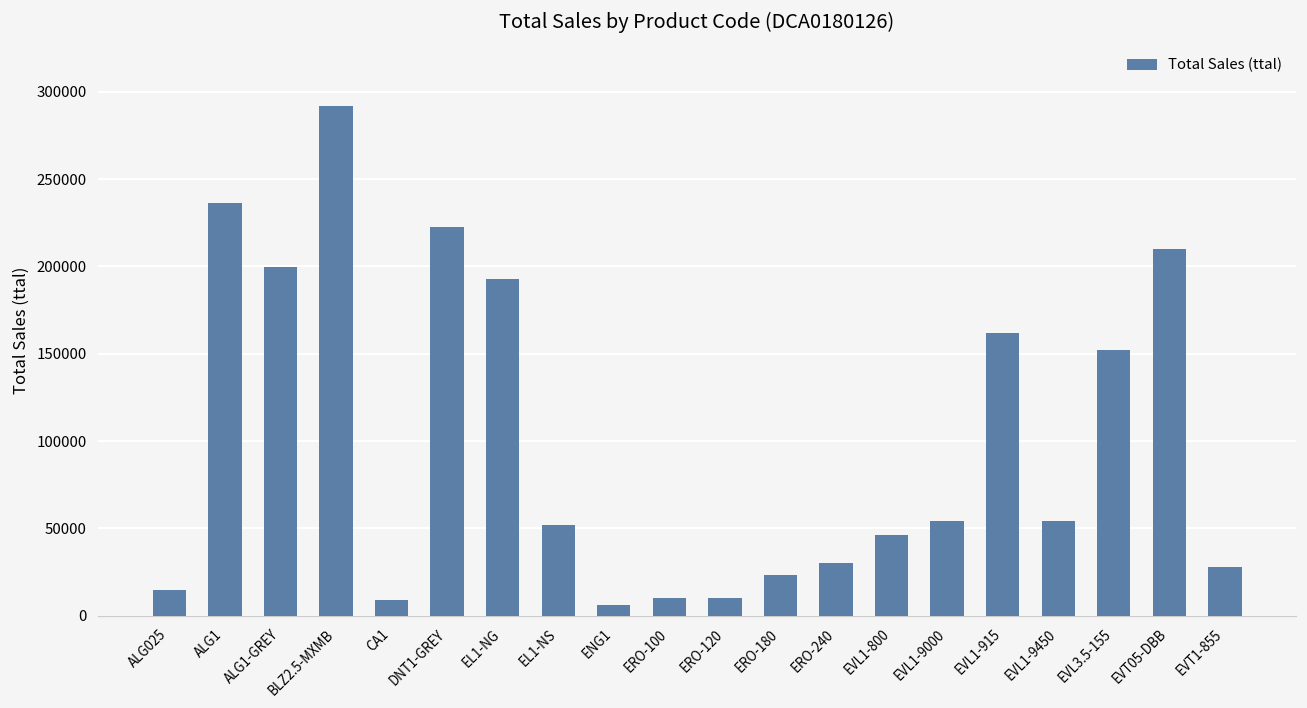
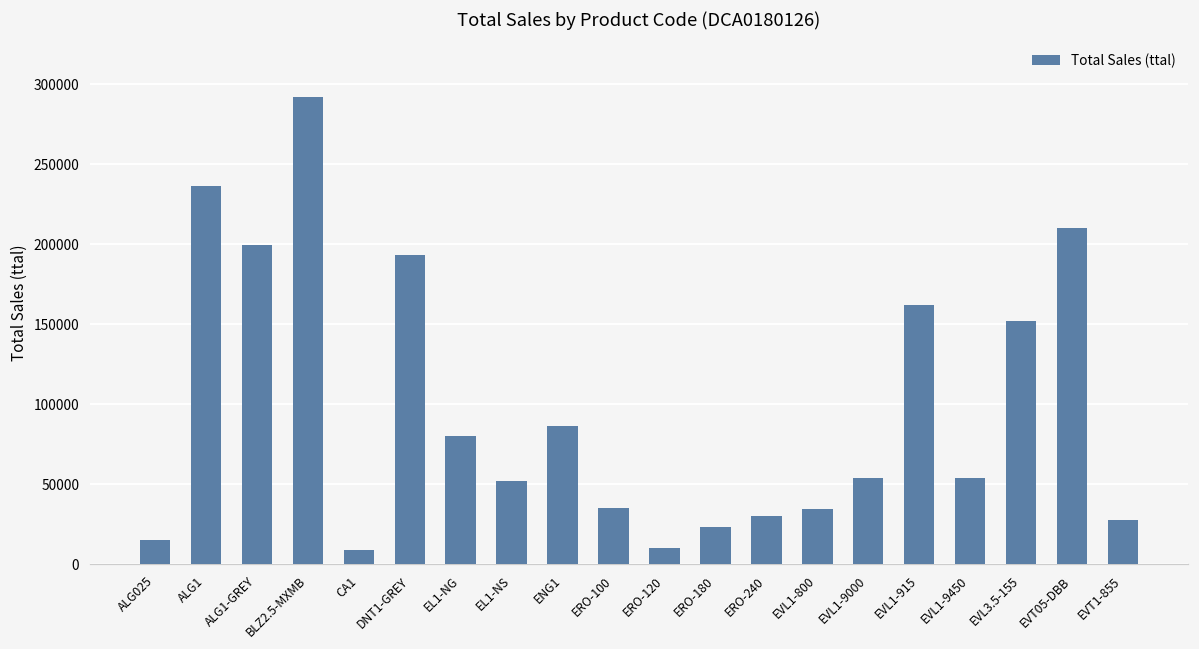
DNT1-GREY: 222000 -> 194000
EL1-NG: 193000 -> 80000
ENG1: 6000 -> 86000
ERO-100: 10000 -> 35000
EVL1-800: 46000 -> 35000
